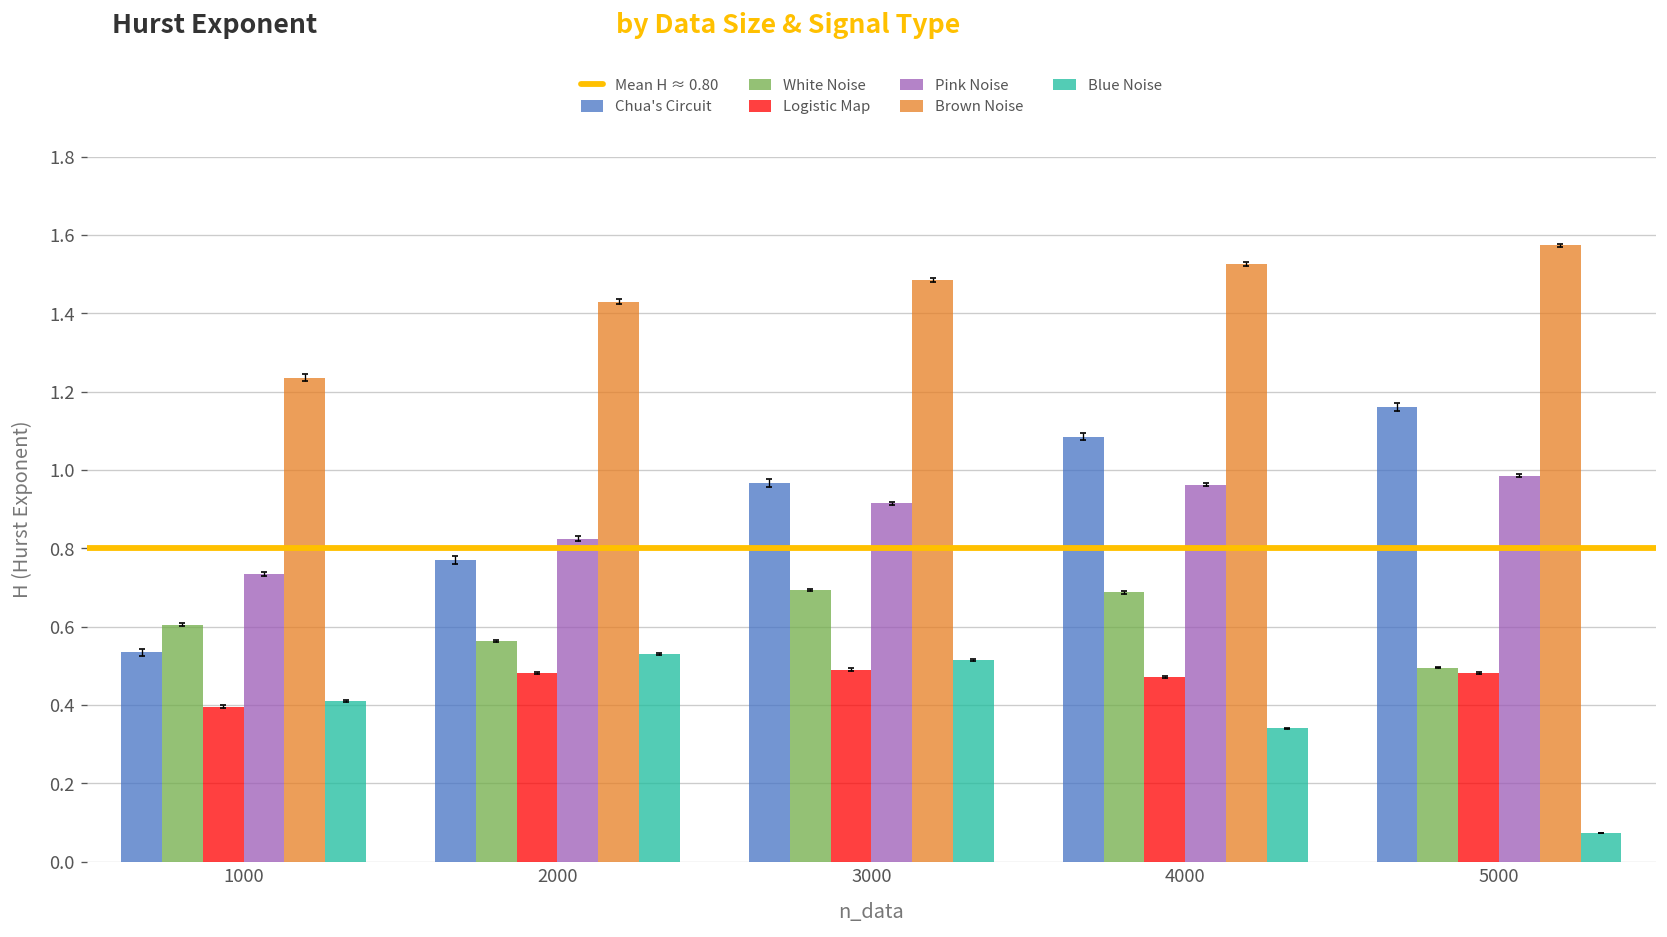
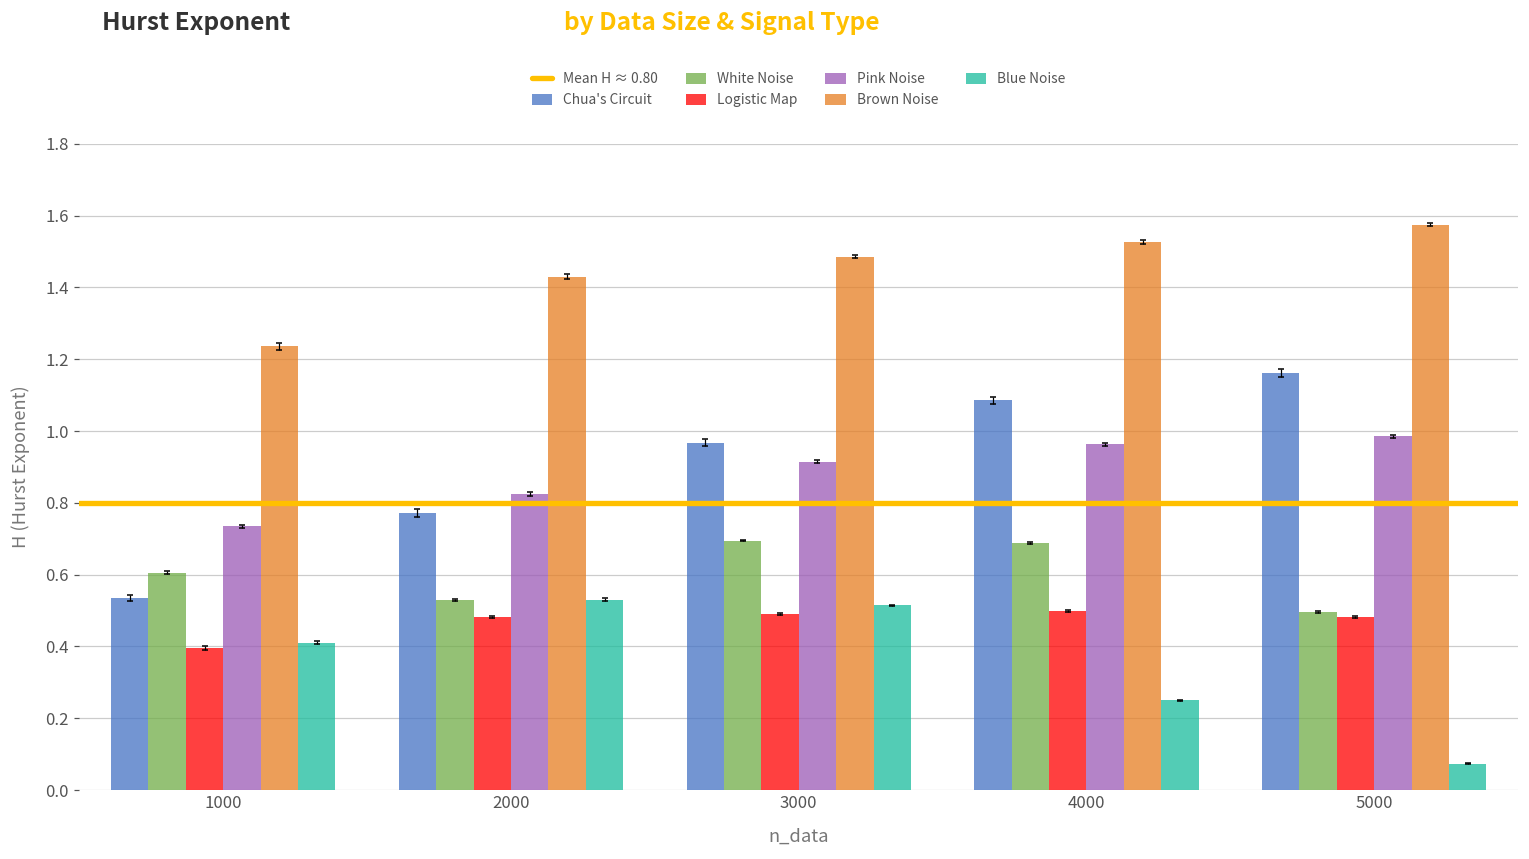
White Noise, 2000: 0.56 -> 0.53
Logistic Map, 4000: 0.47 -> 0.50
Blue Noise, 4000: 0.34 -> 0.25
